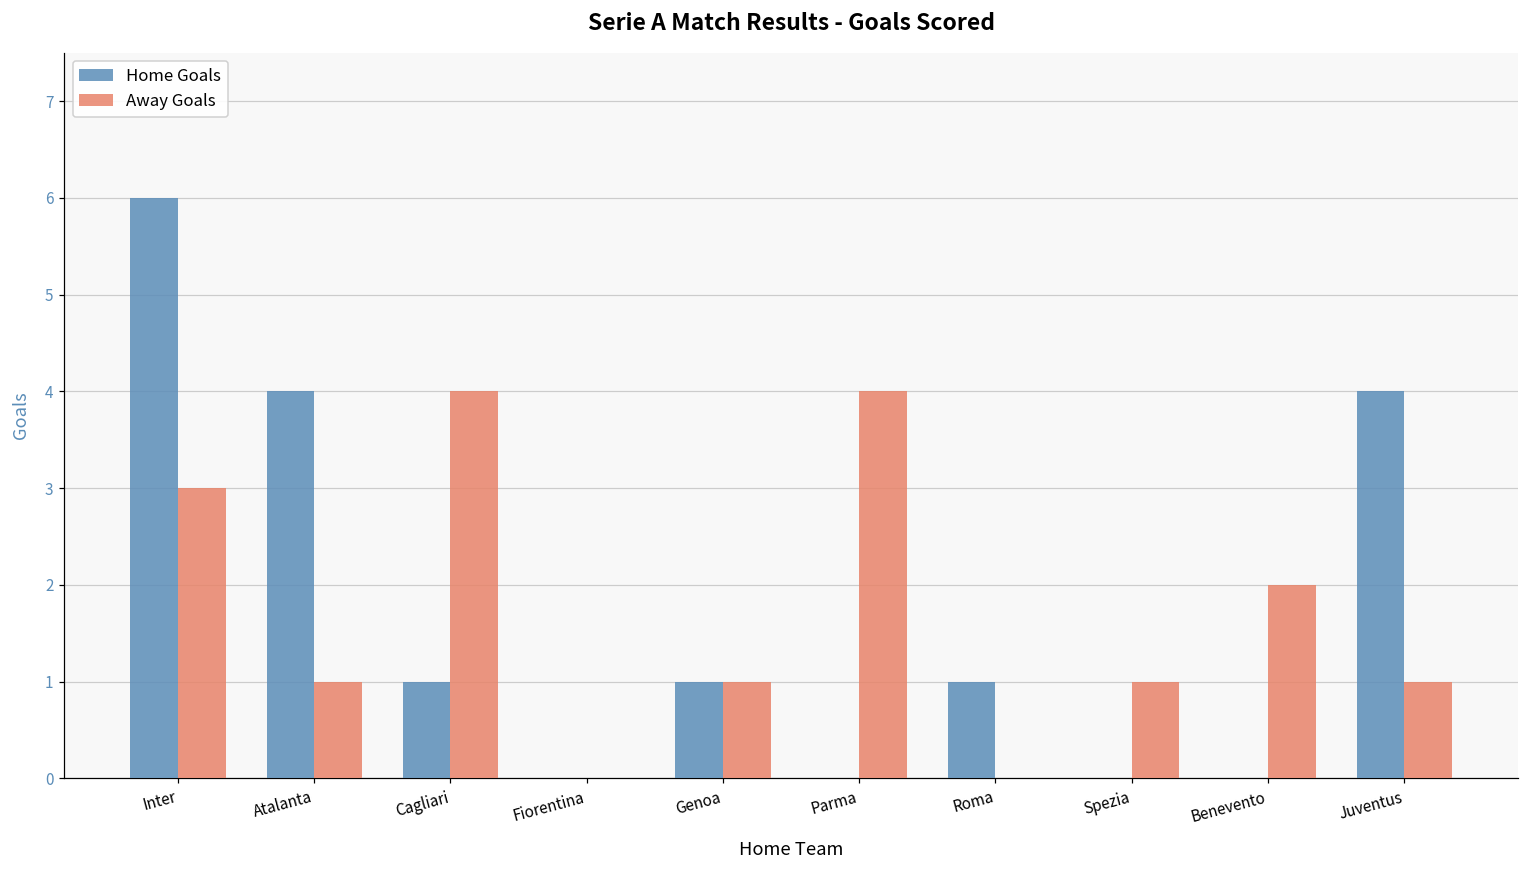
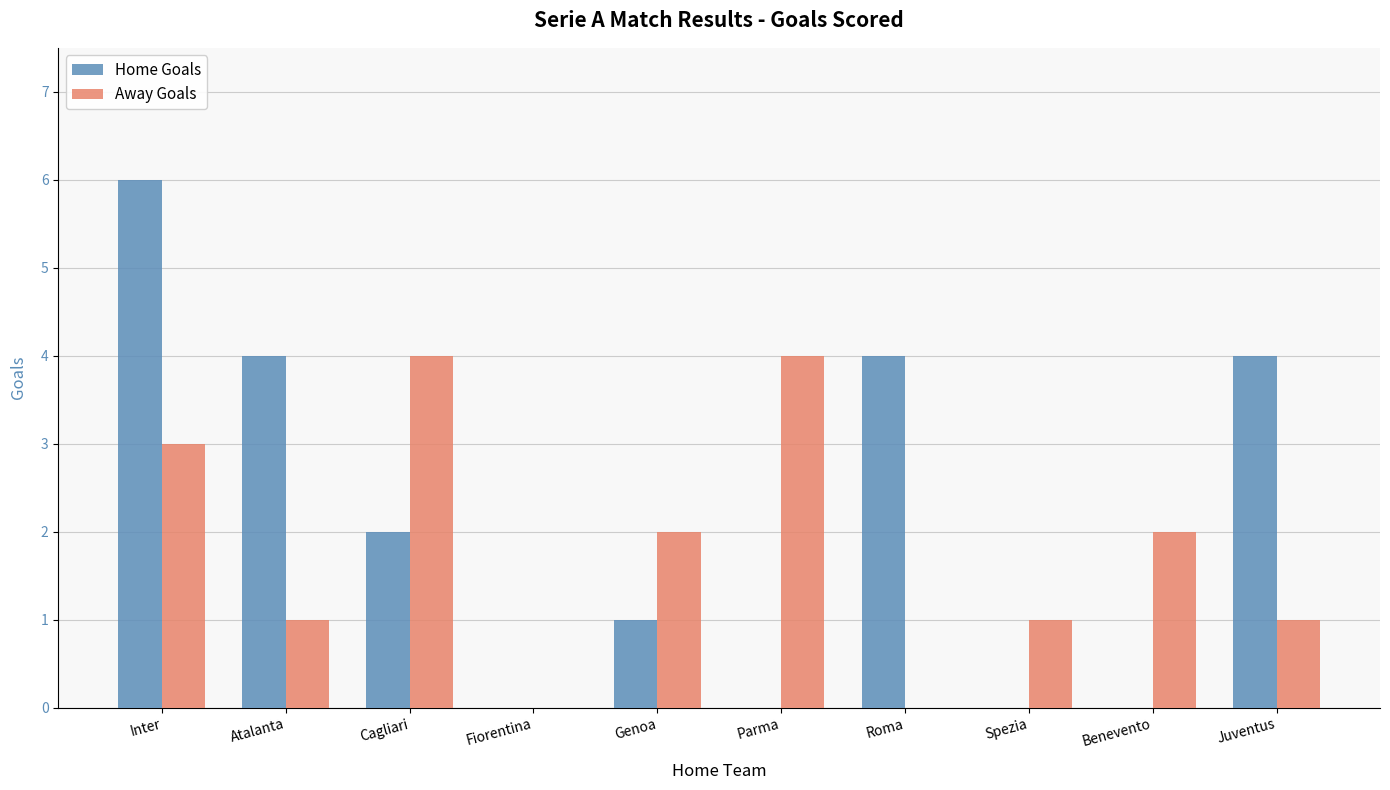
Home Goals, Cagliari: 1 -> 2
Away Goals, Genoa: 1 -> 2
Home Goals, Roma: 1 -> 4
